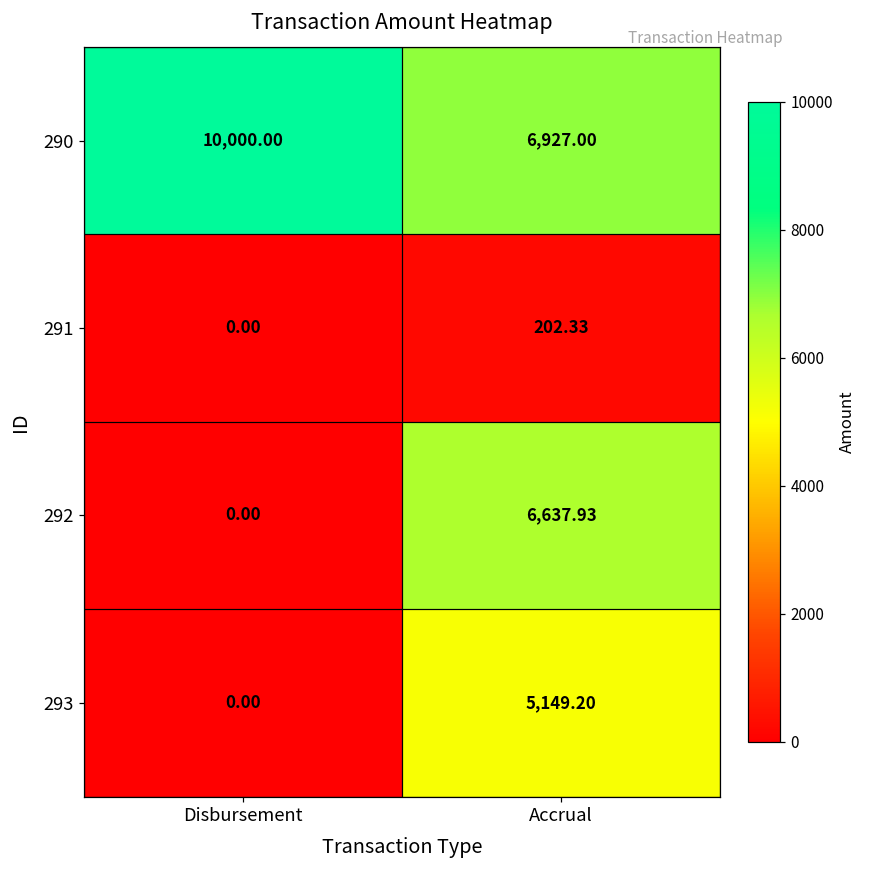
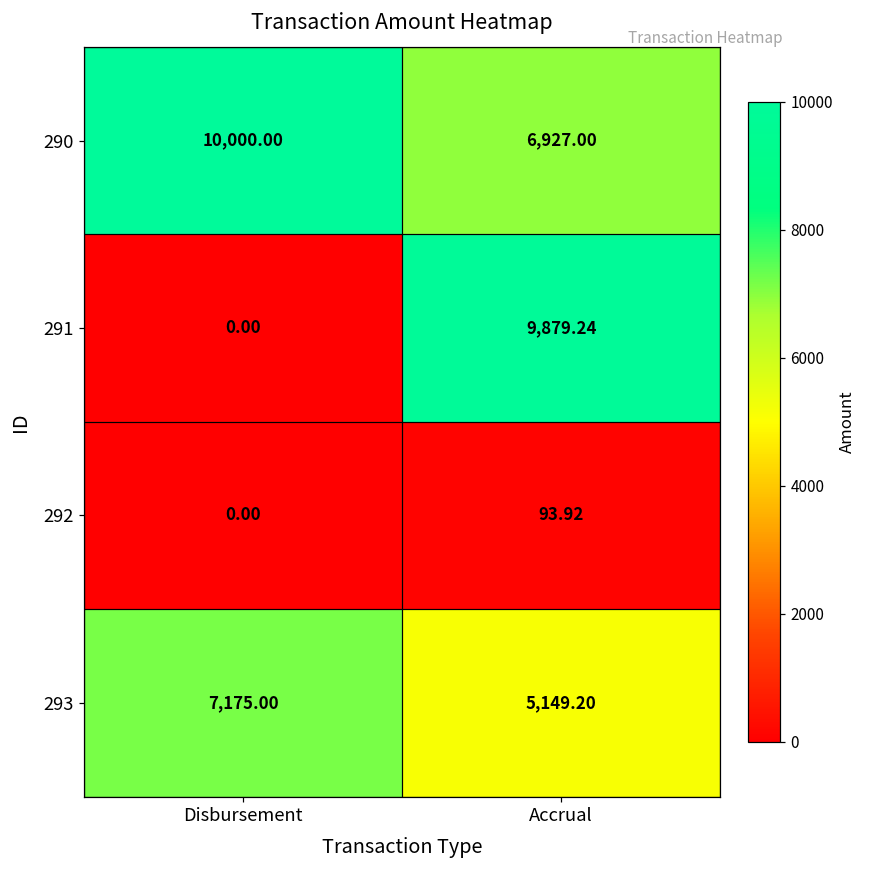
291, Accrual: 202.33 -> 9,879.24
292, Accrual: 6,637.93 -> 93.92
293, Disbursement: 0.00 -> 7,175.00
